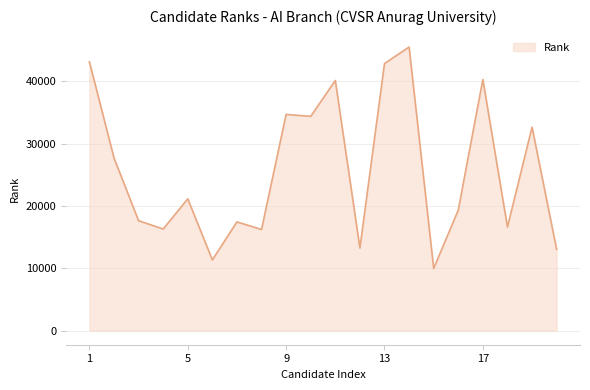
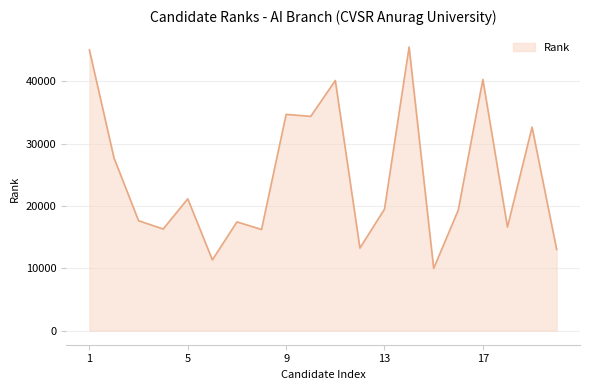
1: 43000 -> 45000
13: 43000 -> 19000
